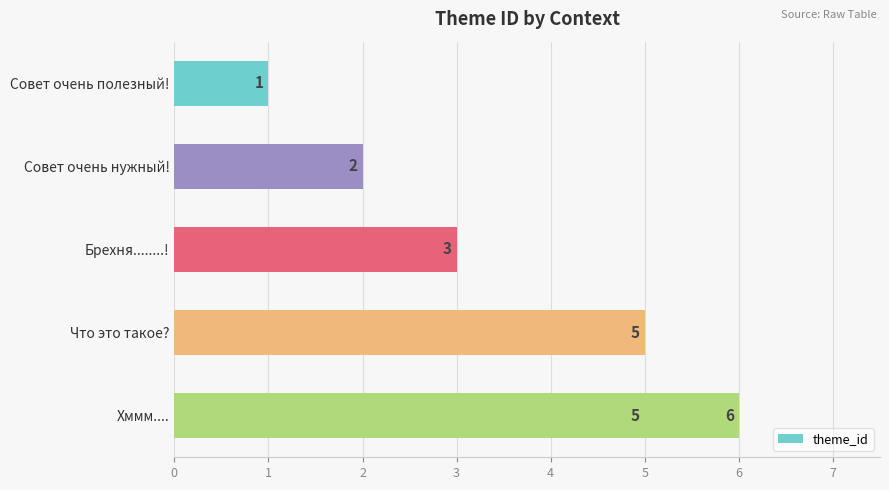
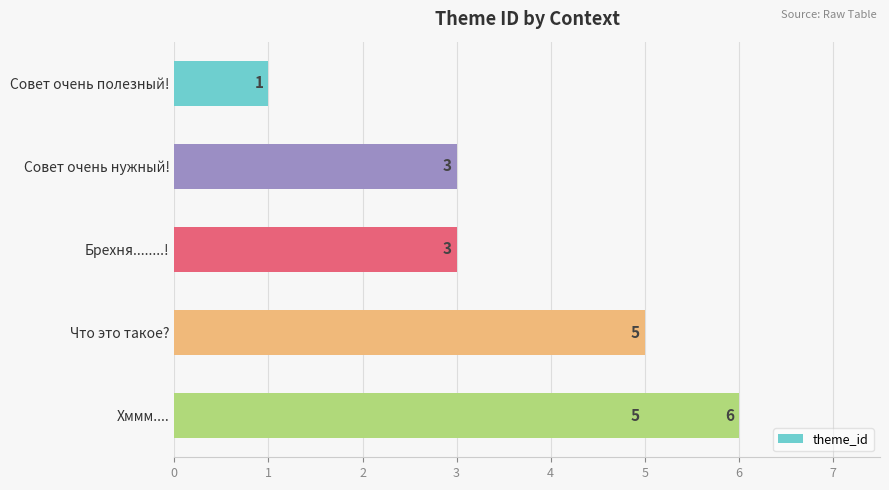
Совет очень нужный!: 2 -> 3
